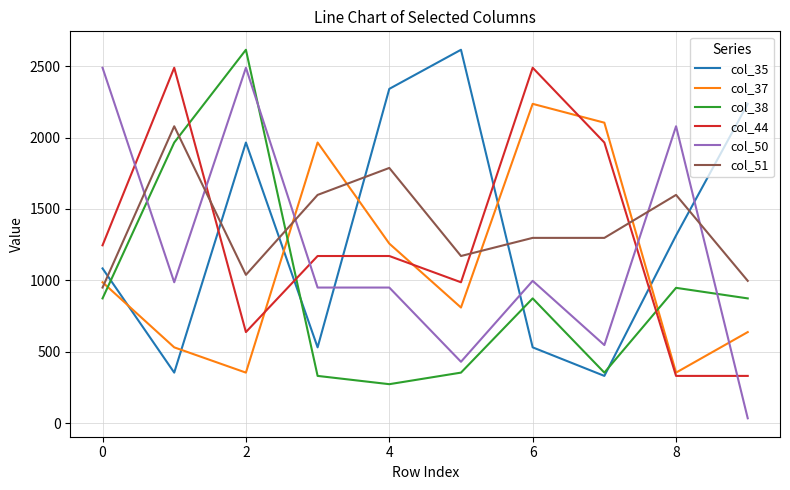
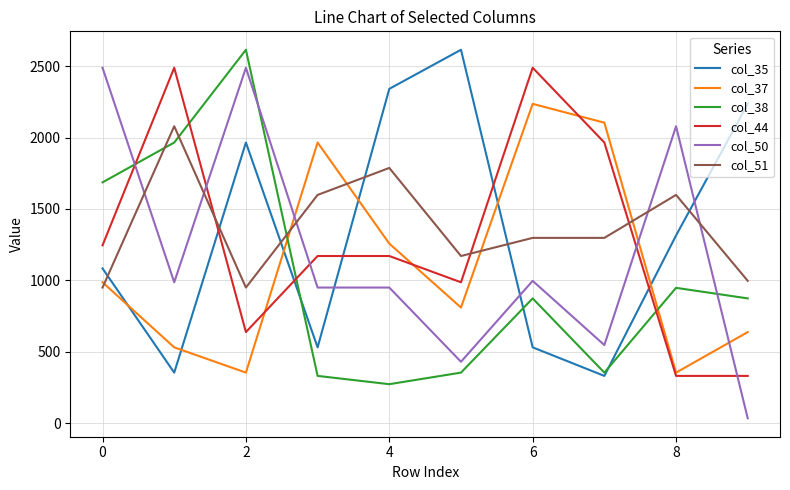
col_38, 0: 870 -> 1690
col_51, 2: 1040 -> 950
